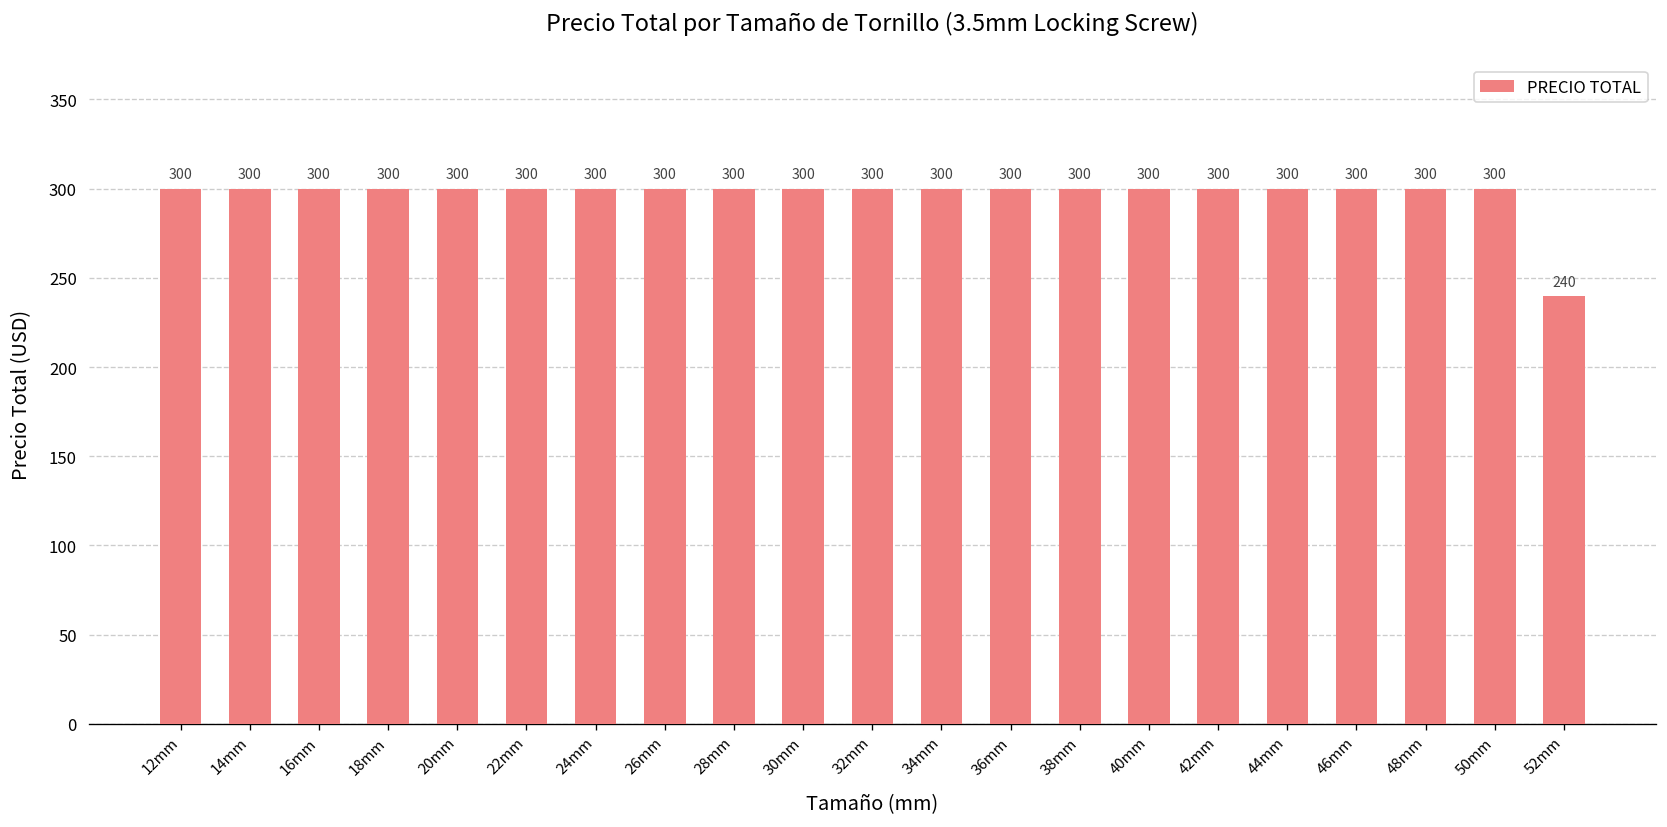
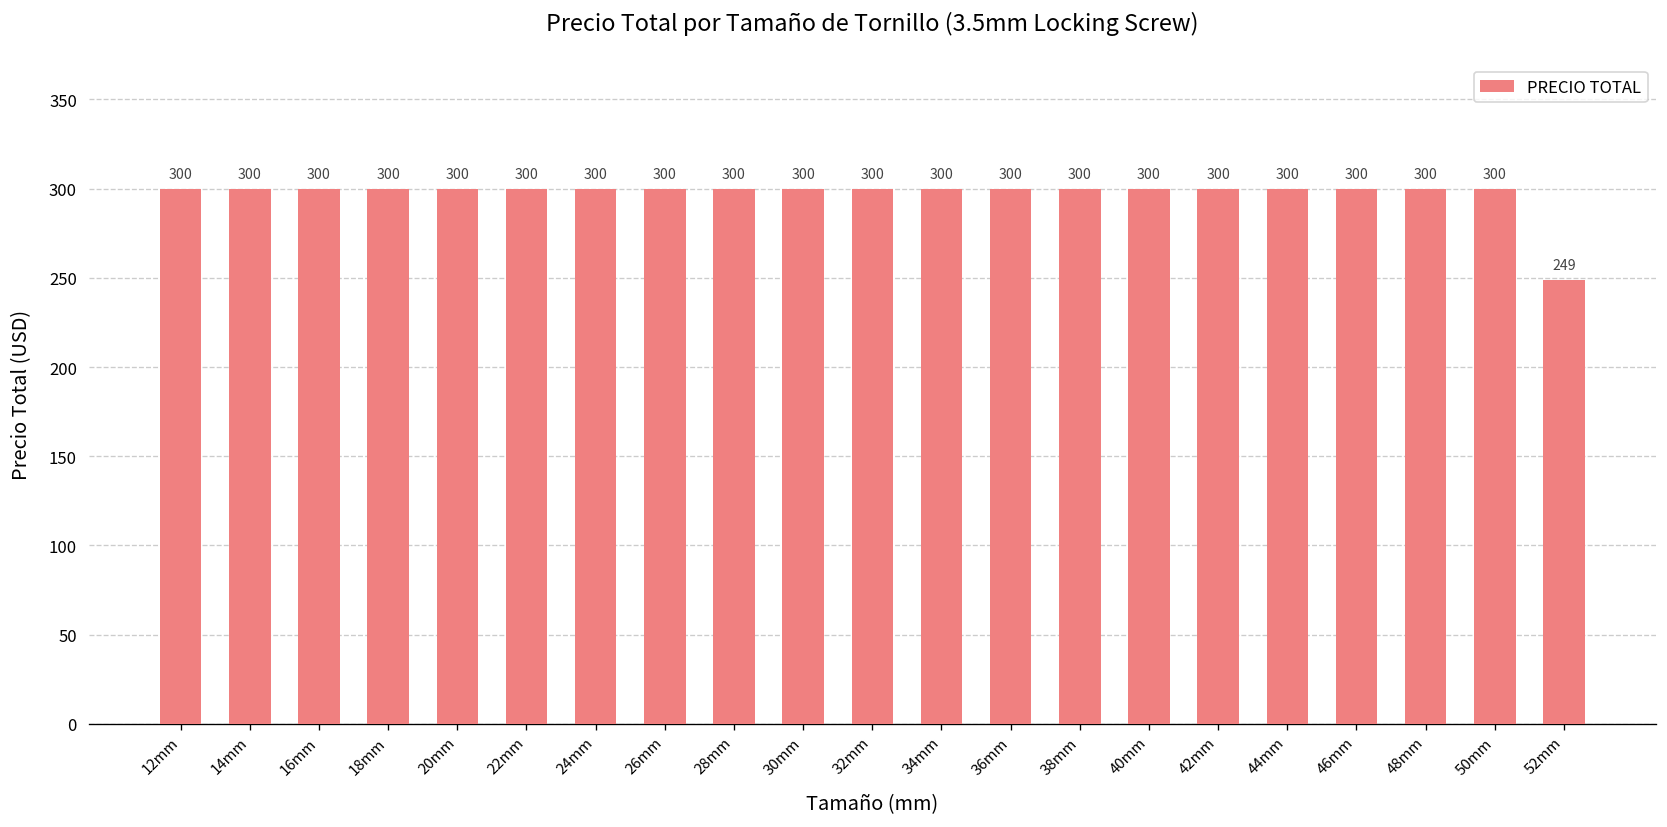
52mm: 240 -> 249
